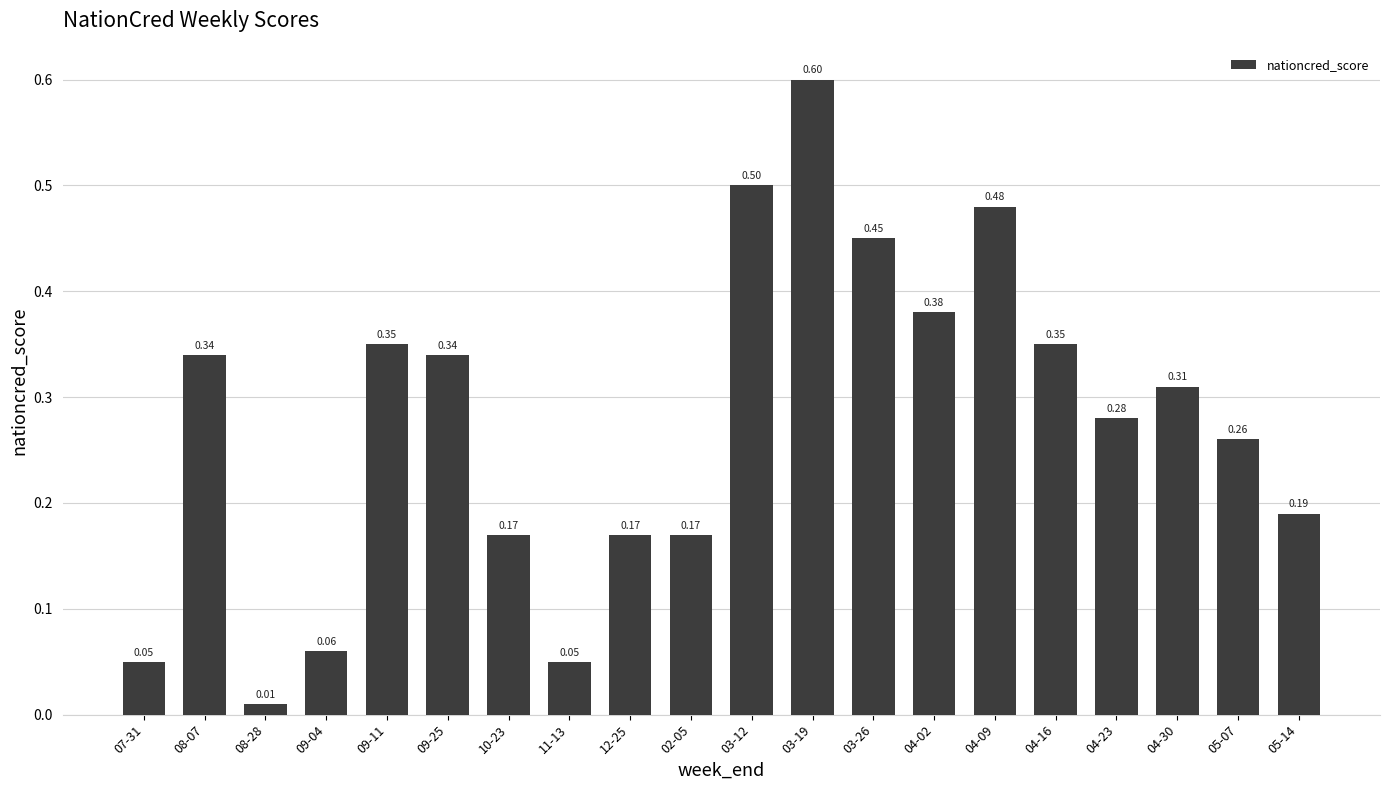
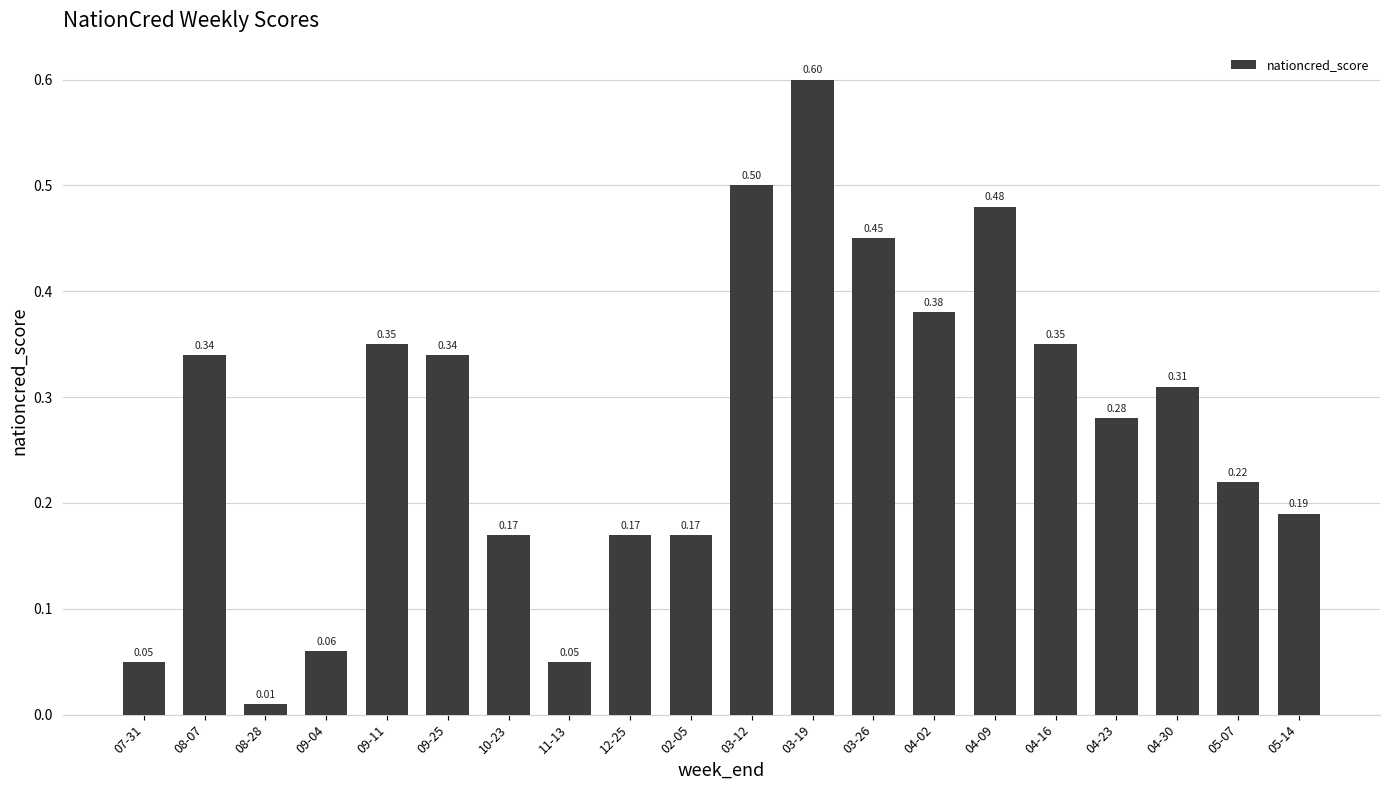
05-07: 0.26 -> 0.22
